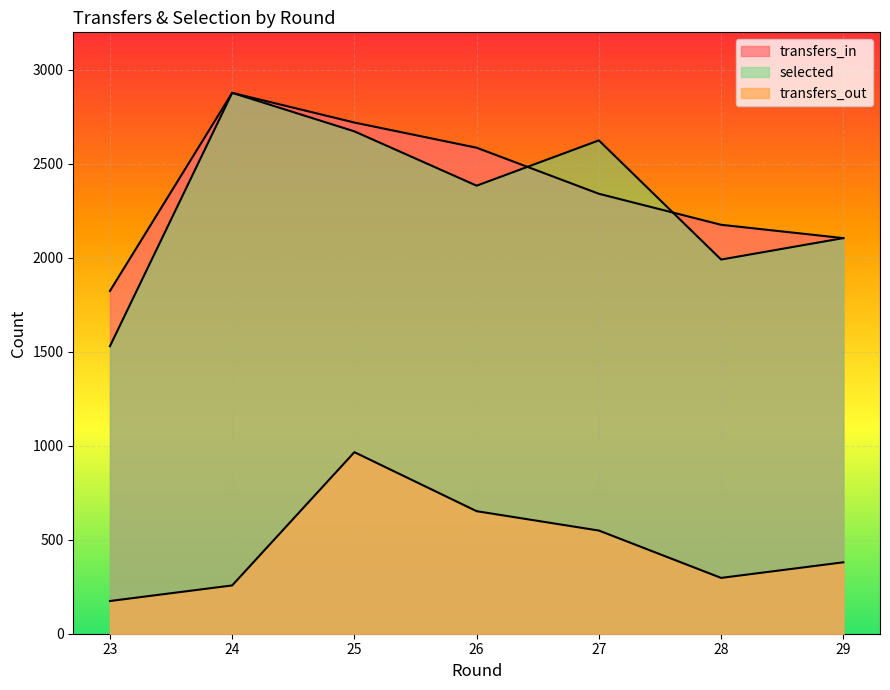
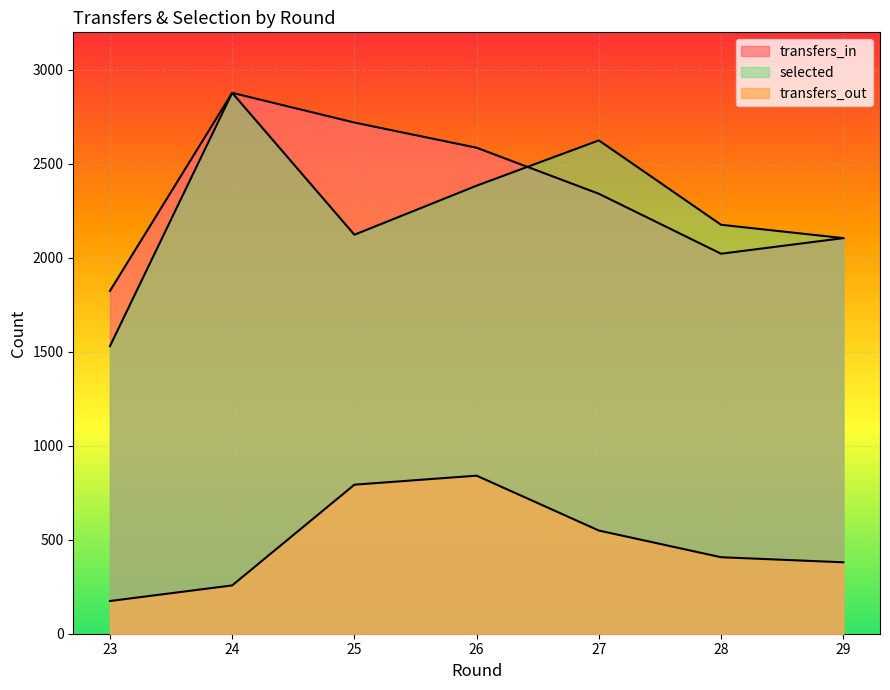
selected, 25: 2670 -> 2120
transfers_out, 25: 970 -> 790
transfers_out, 26: 650 -> 840
transfers_in, 28: 2180 -> 2020
selected, 28: 1990 -> 2180
transfers_out, 28: 300 -> 410
